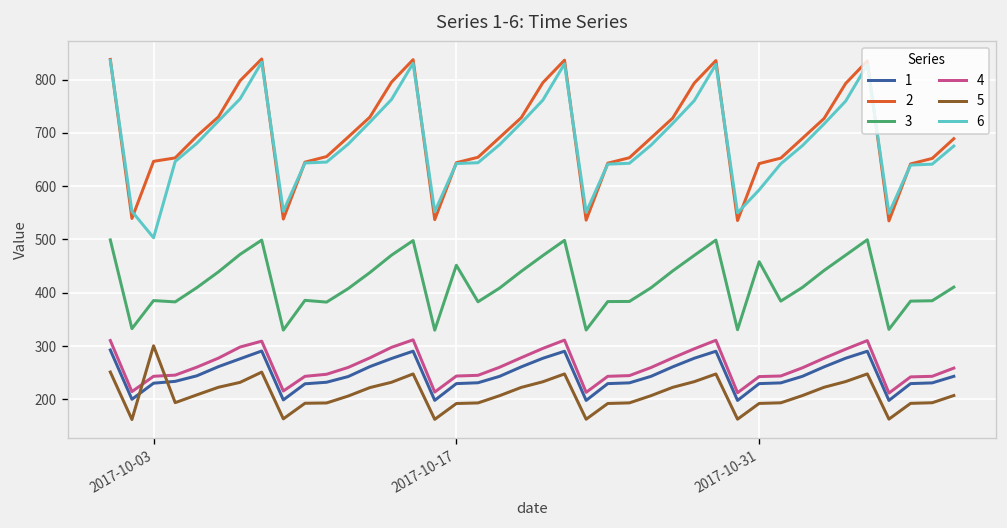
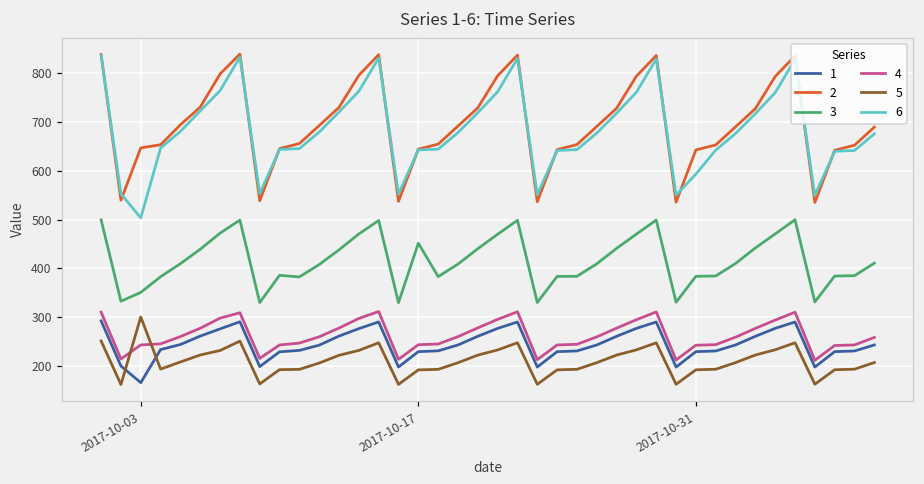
1, 2017-10-03: 230 -> 170
3, 2017-10-03: 390 -> 350
3, 2017-10-31: 460 -> 380
